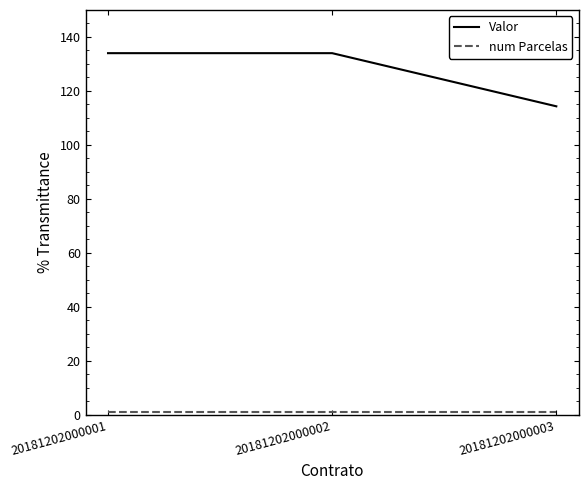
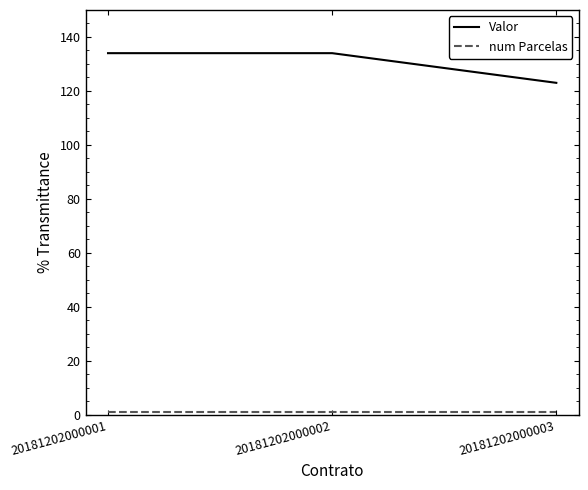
Valor, 20181202000003: 114 -> 123
